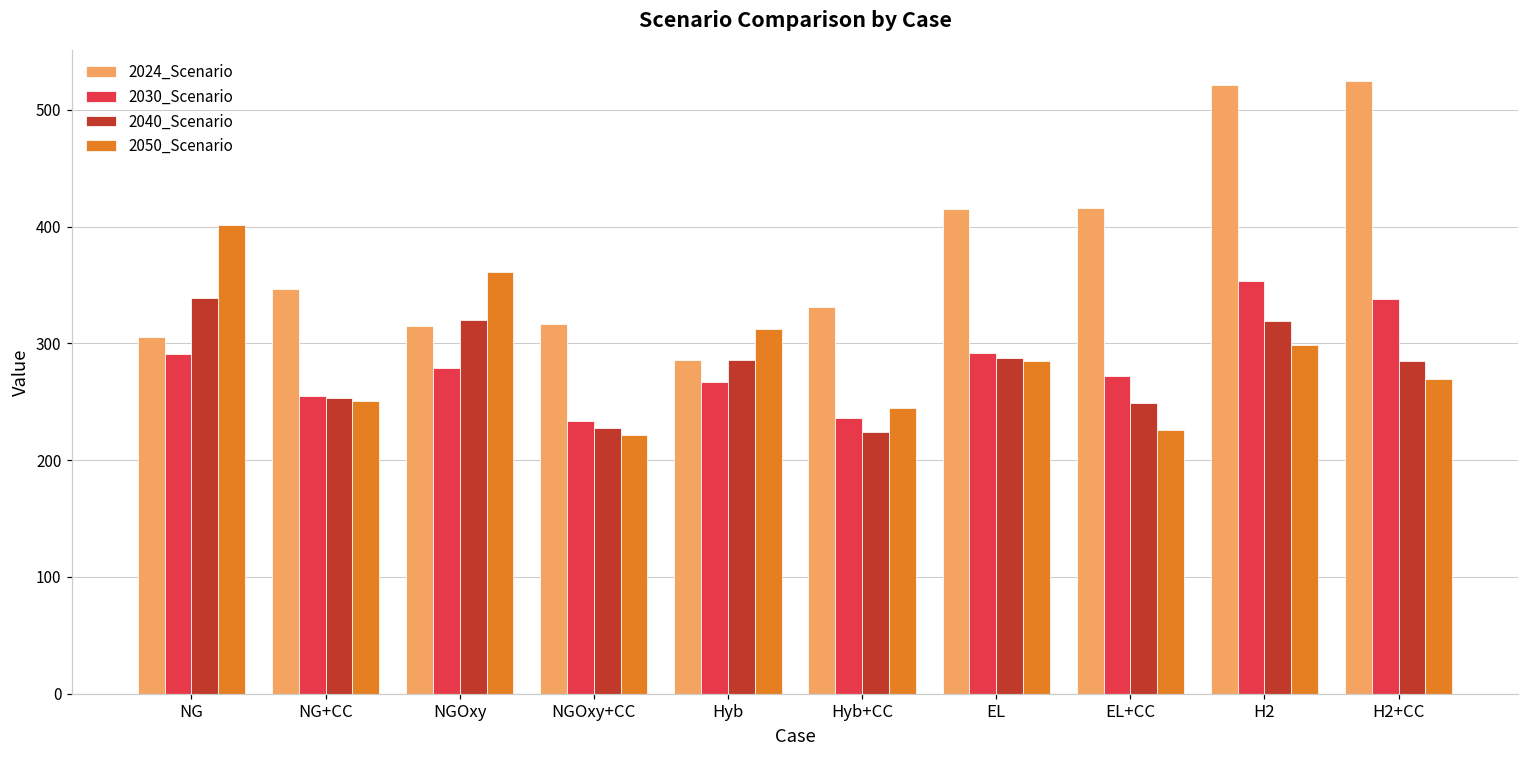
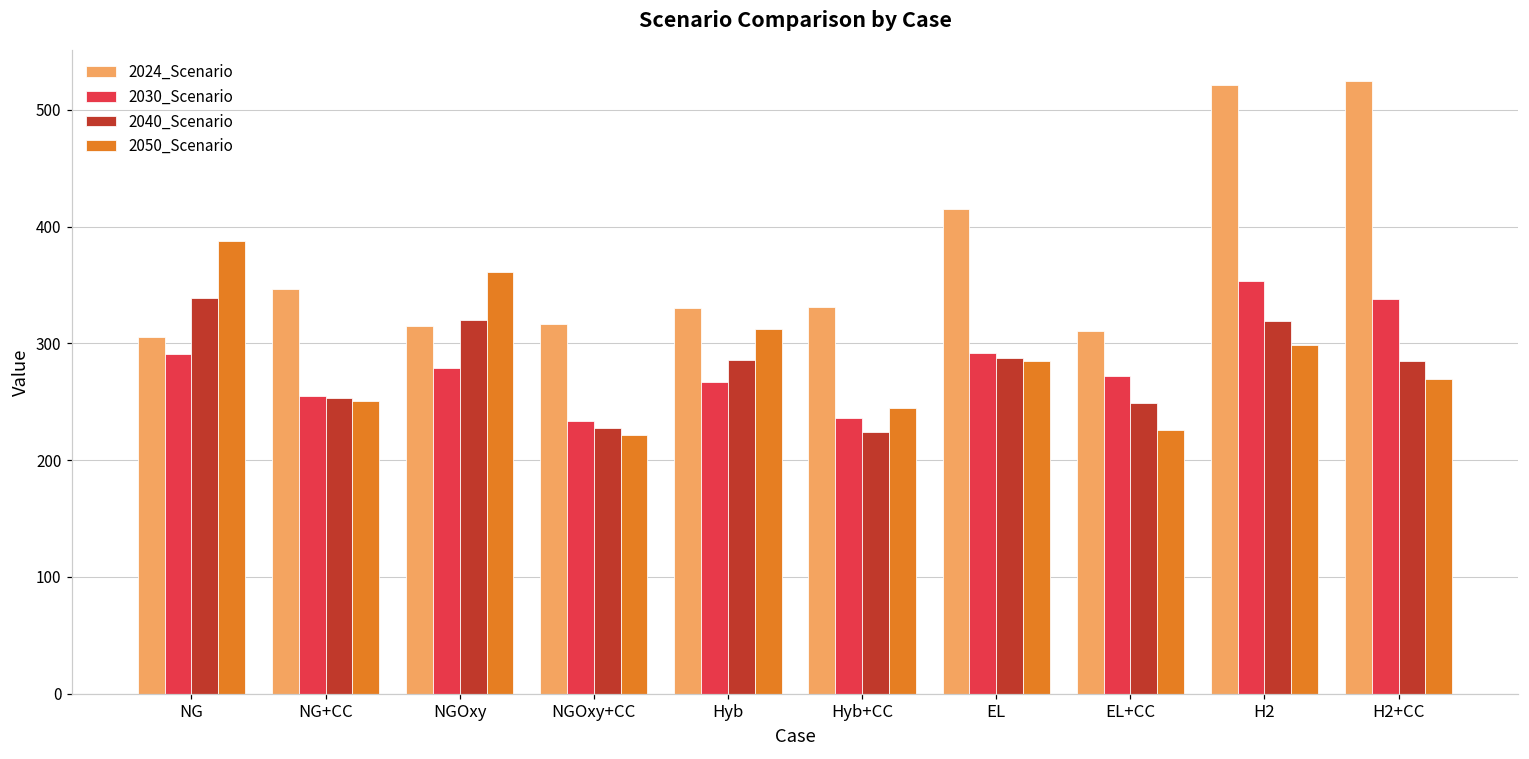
2050_Scenario, NG: 401 -> 387
2024_Scenario, Hyb: 286 -> 330
2024_Scenario, EL+CC: 416 -> 311
